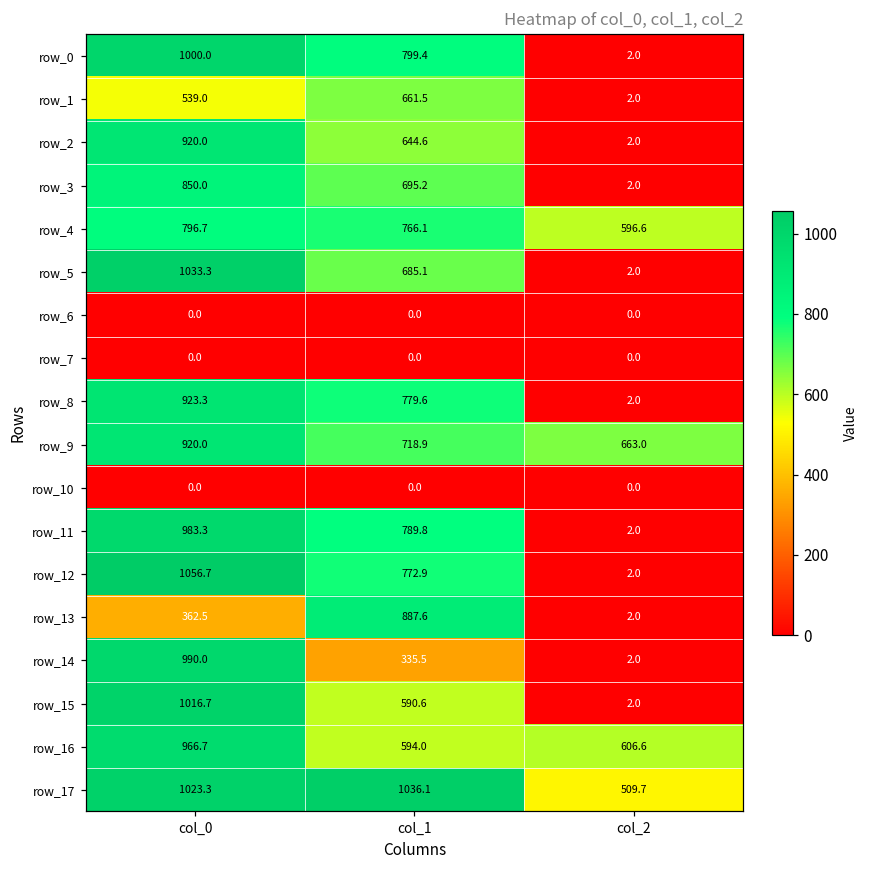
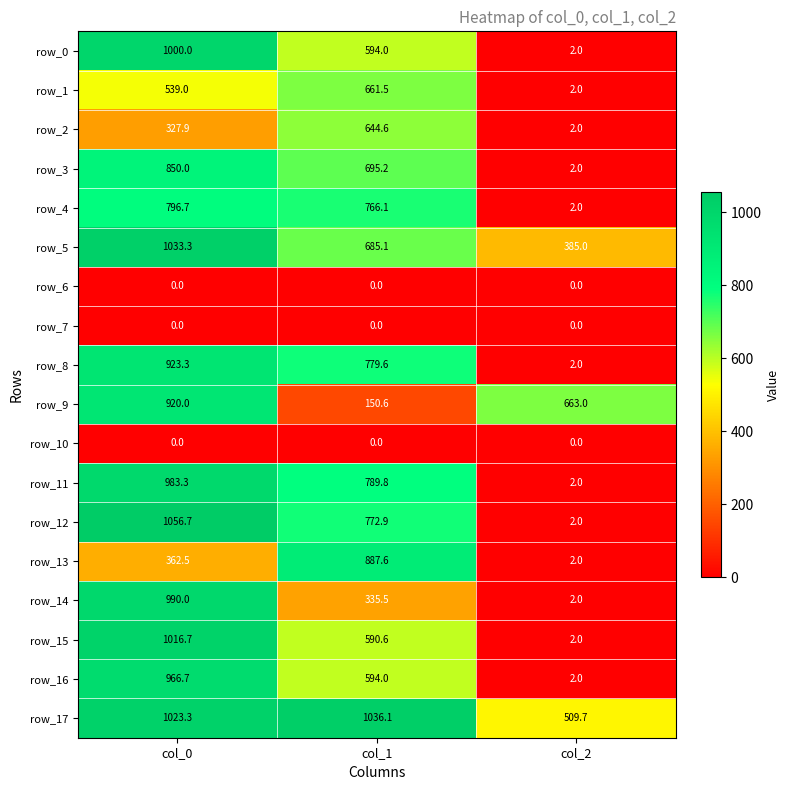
row_0, col_1: 799.4 -> 594.0
row_2, col_0: 920.0 -> 327.9
row_4, col_2: 596.6 -> 2.0
row_5, col_2: 2.0 -> 385.0
row_9, col_1: 718.9 -> 150.6
row_16, col_2: 606.6 -> 2.0
